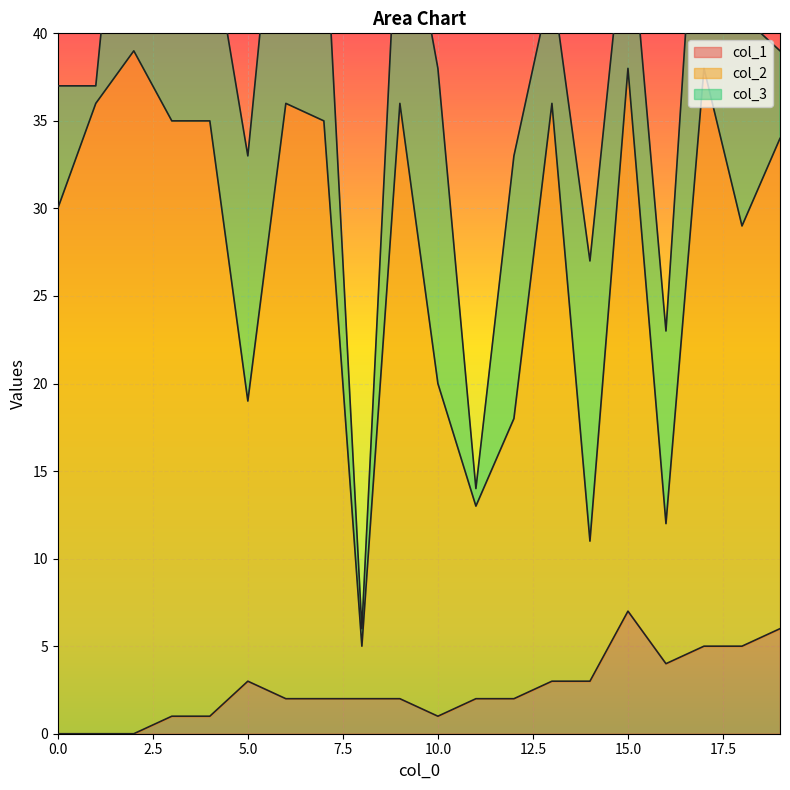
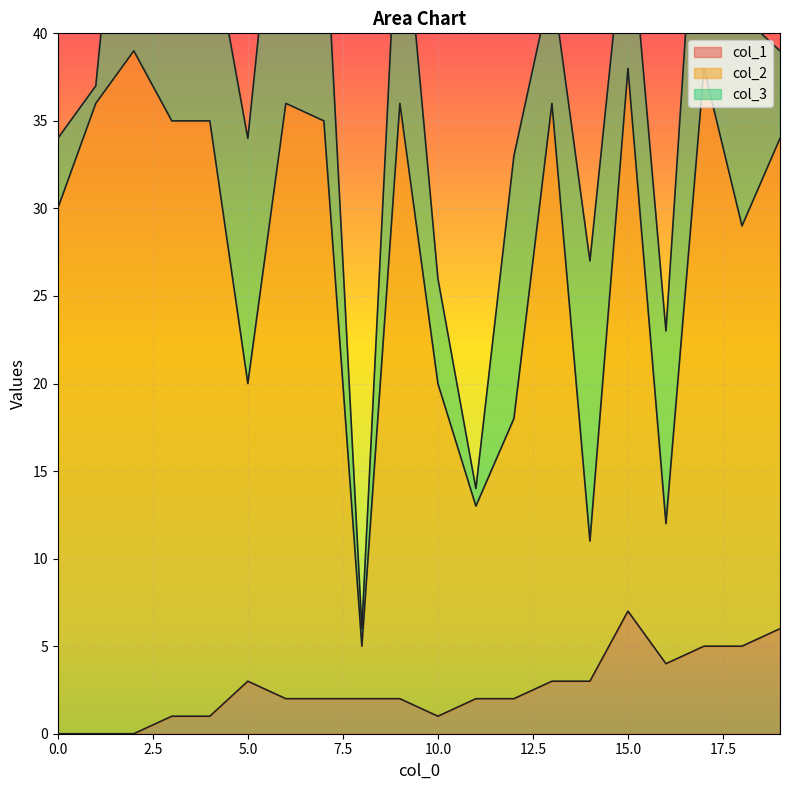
col_3, 0.0: 7 -> 4
col_2, 5.0: 16 -> 17
col_3, 10.0: 18 -> 6
